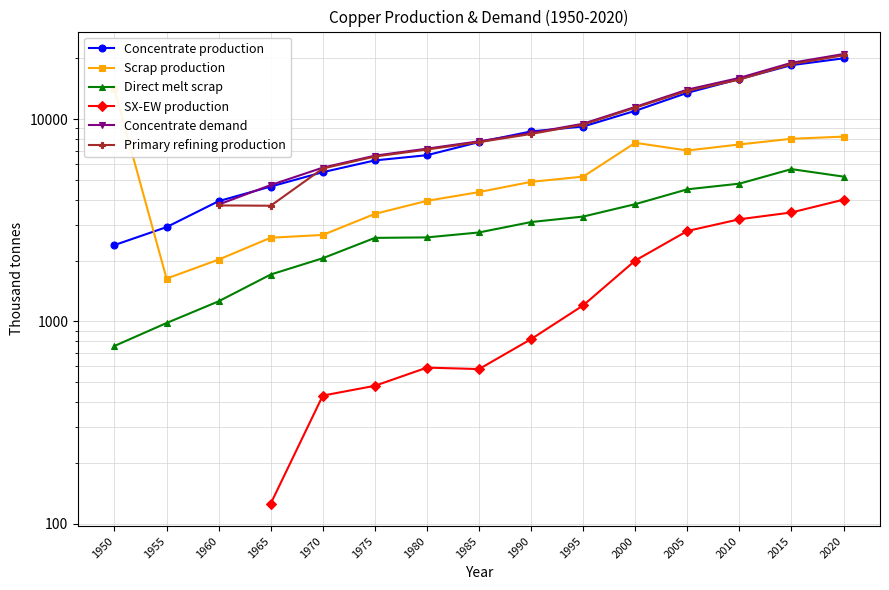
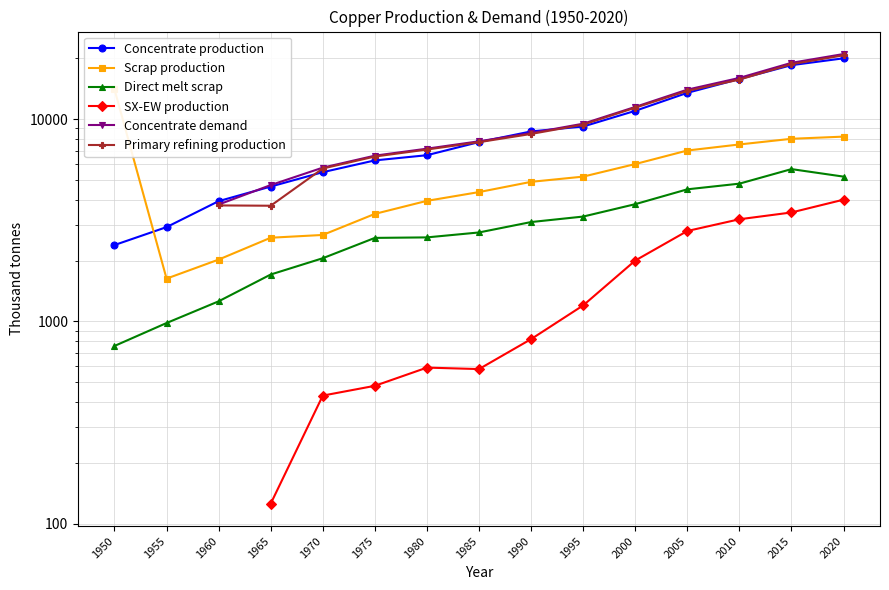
Scrap production, 2000: 7600 -> 6000
